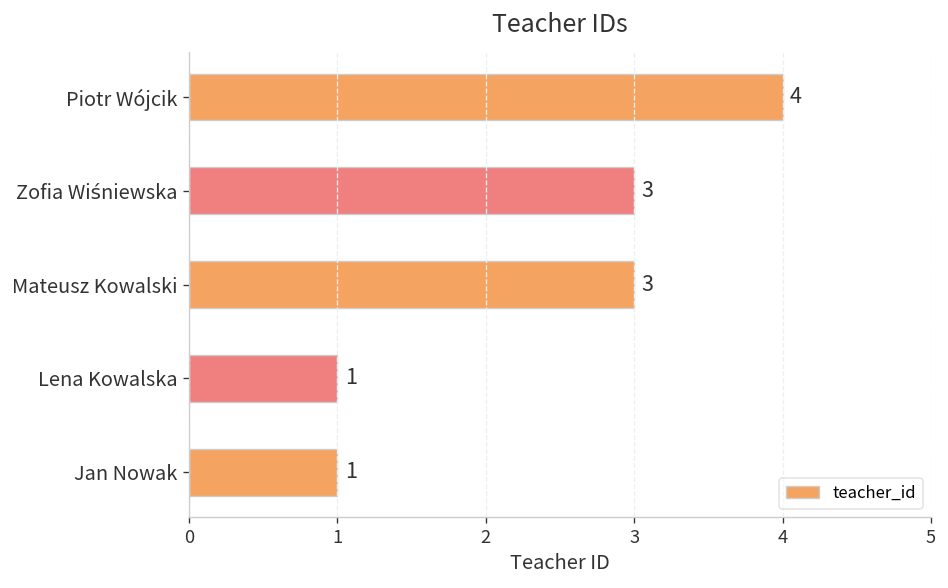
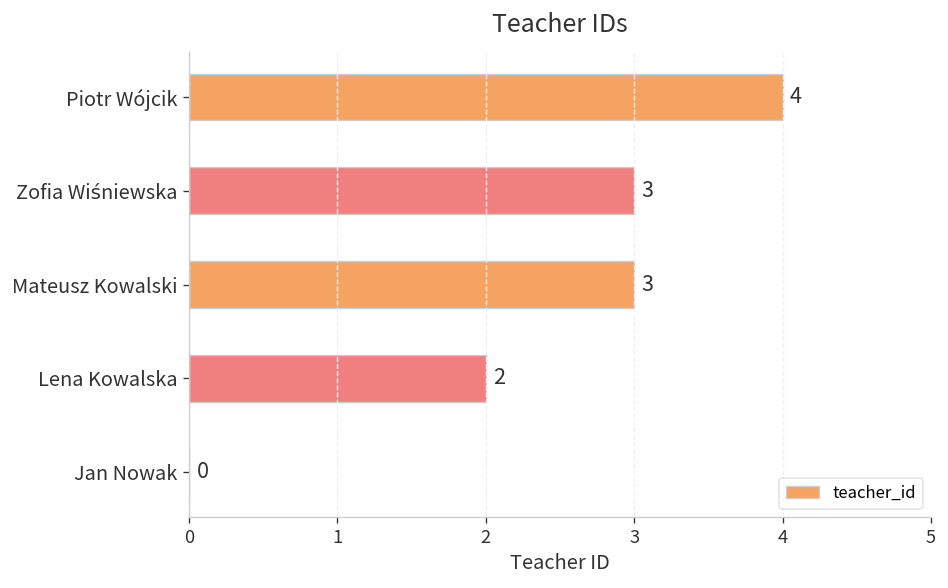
Lena Kowalska: 1 -> 2
Jan Nowak: 1 -> 0
